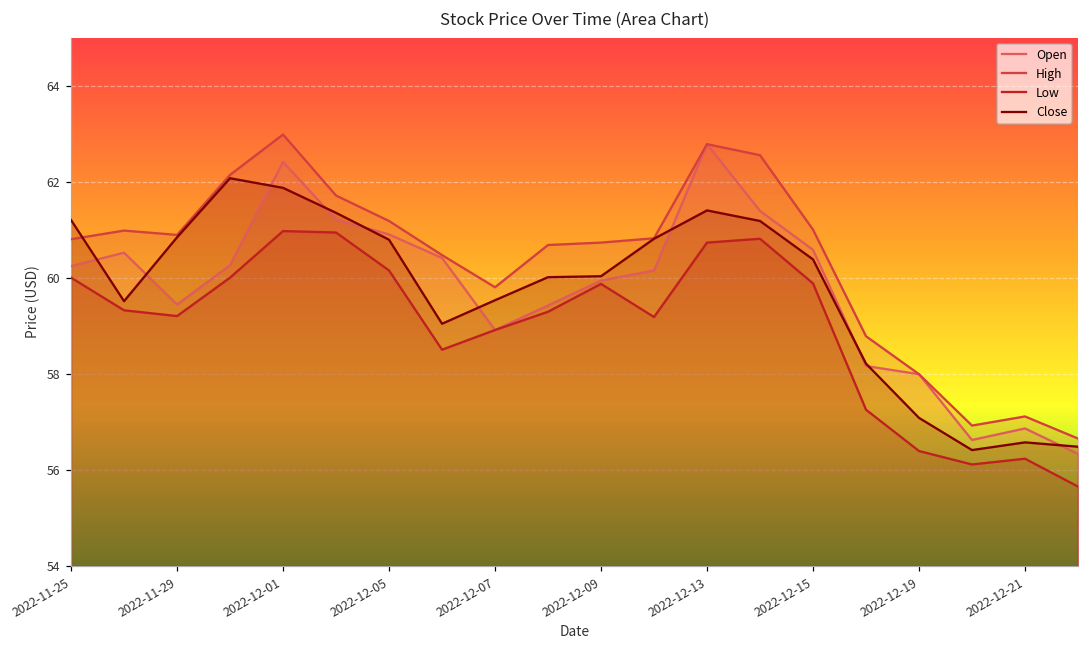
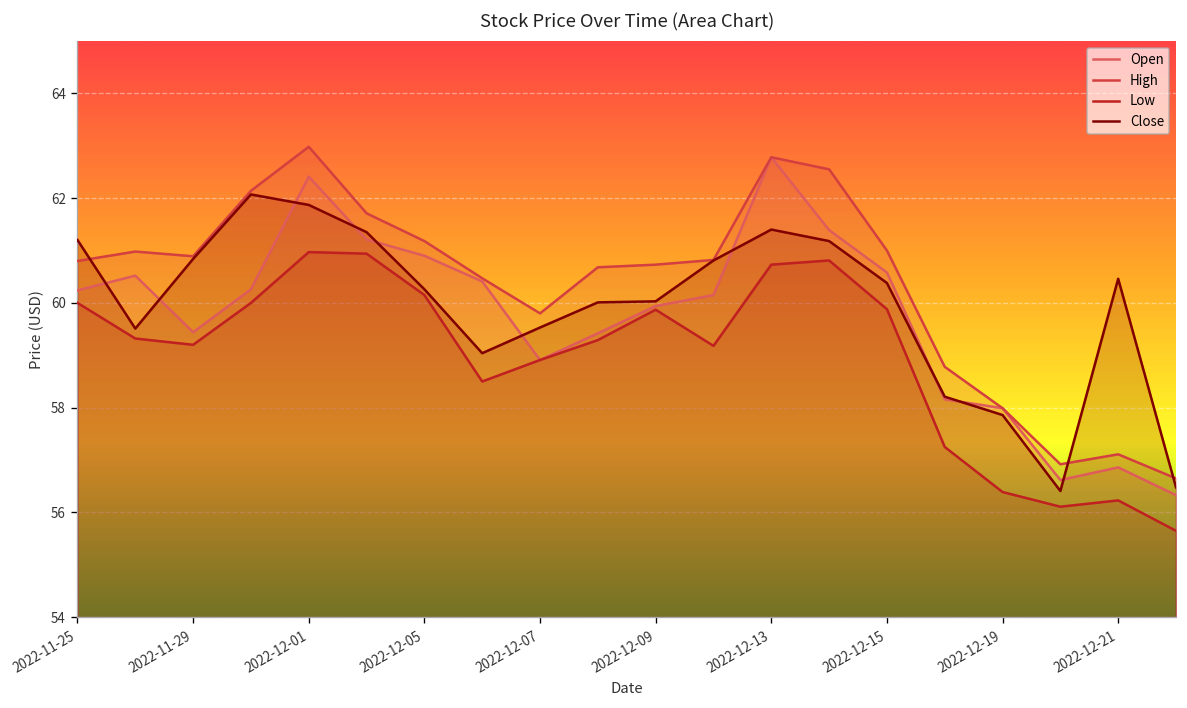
Close, 2022-12-05: 60.8 -> 60.3
Close, 2022-12-19: 57.1 -> 57.9
Close, 2022-12-21: 56.6 -> 60.5
